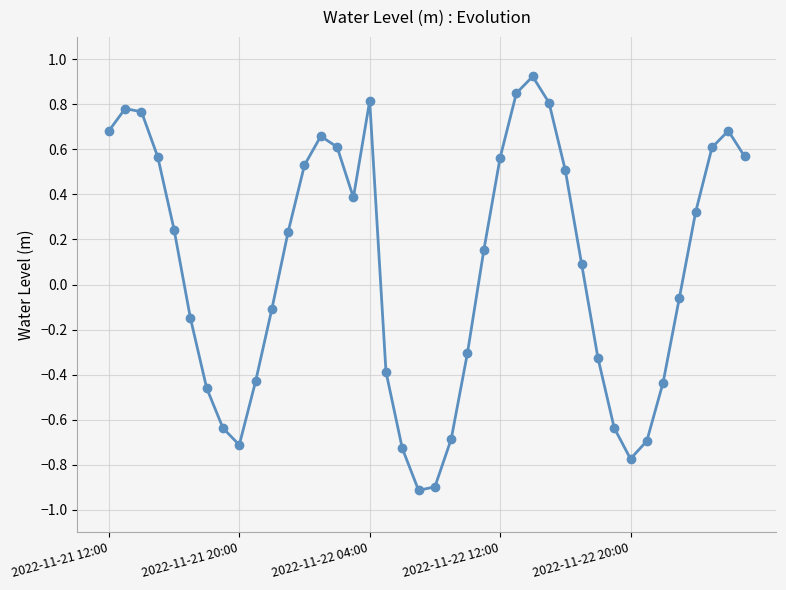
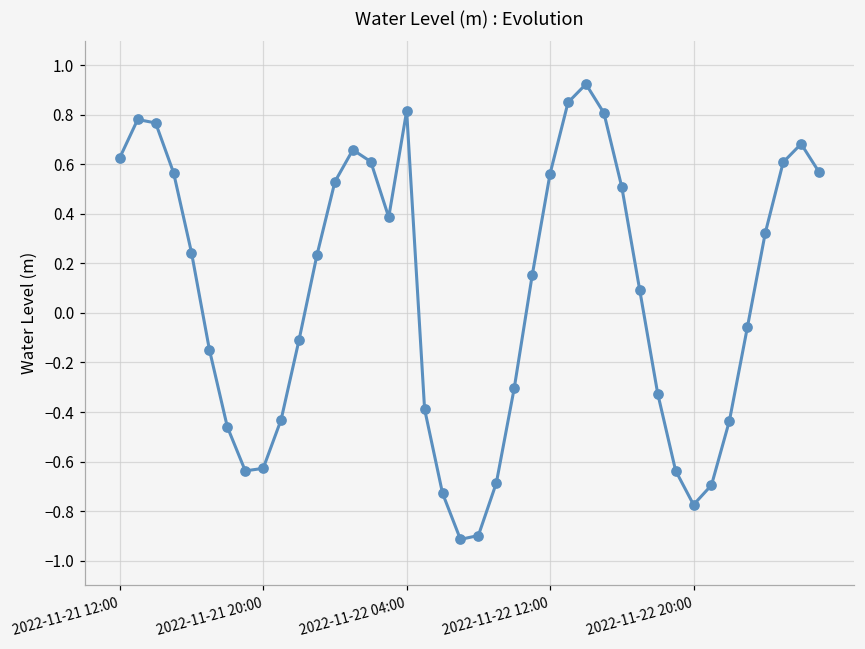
2022-11-21 12:00: 0.68 -> 0.63
2022-11-21 20:00: -0.71 -> -0.63
